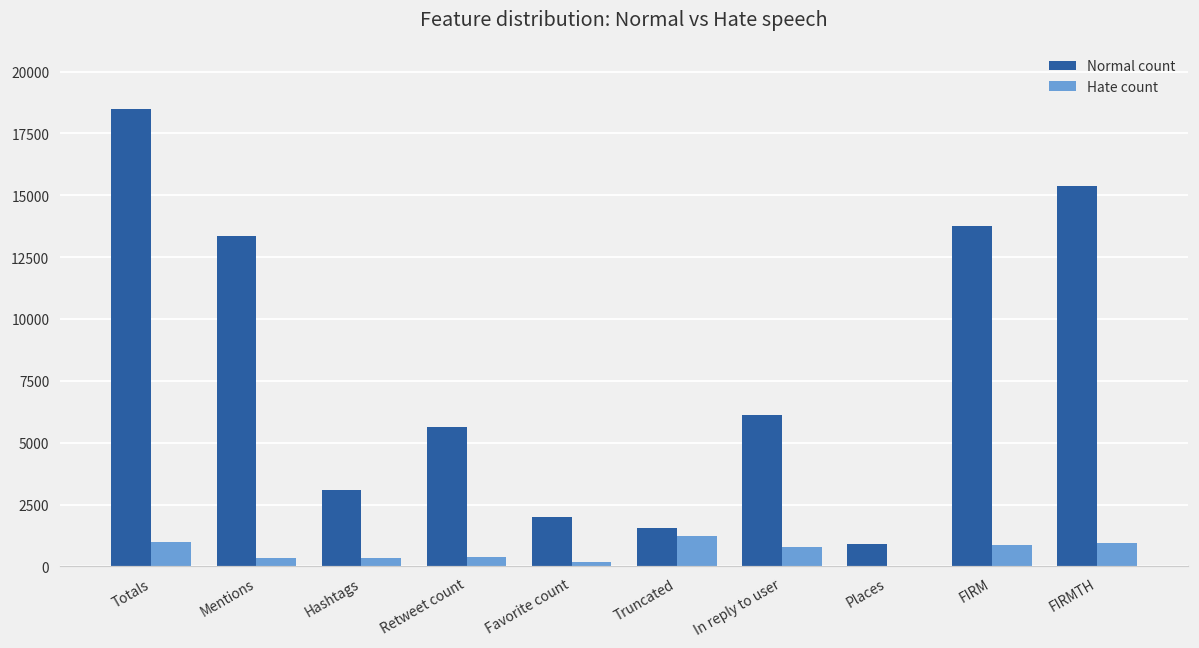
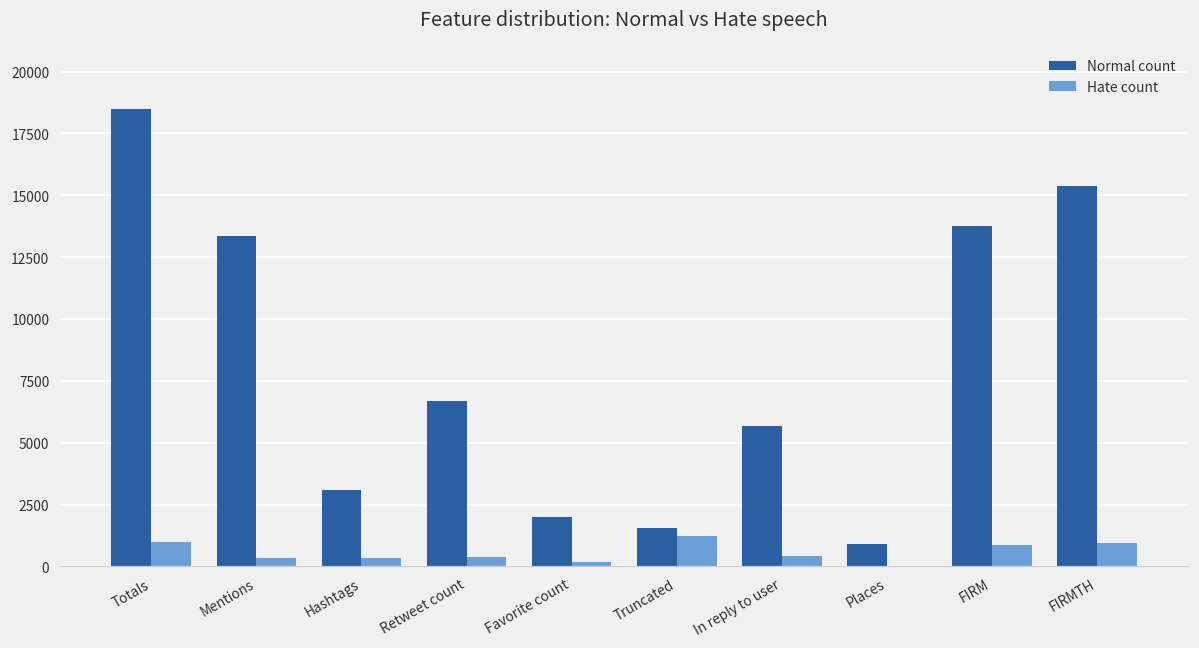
Normal count, Retweet count: 5600 -> 6700
Normal count, In reply to user: 6100 -> 5700
Hate count, In reply to user: 800 -> 400
